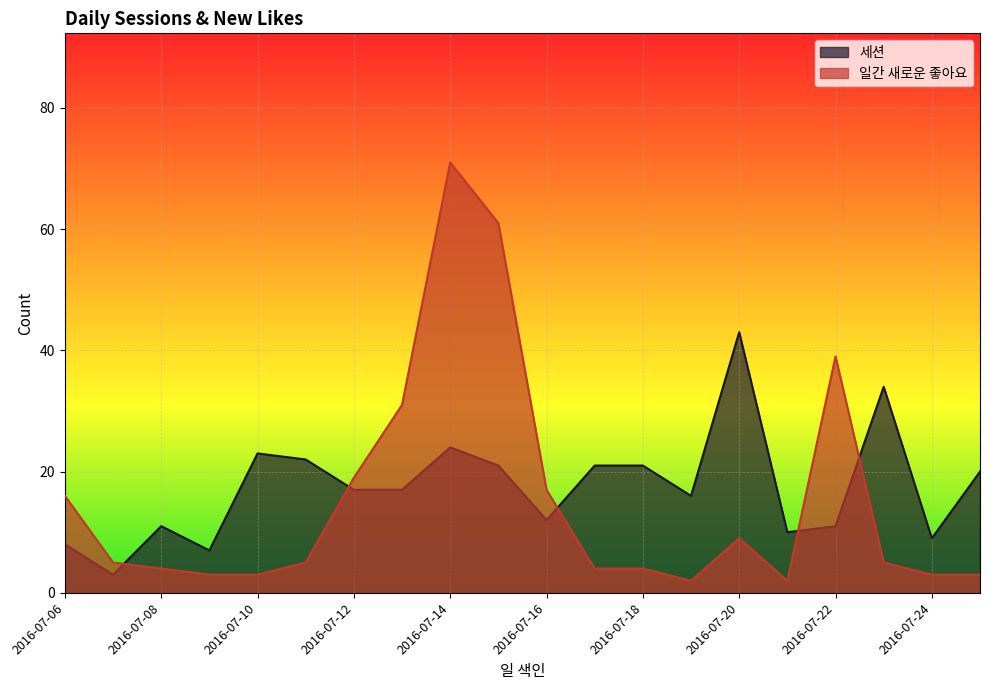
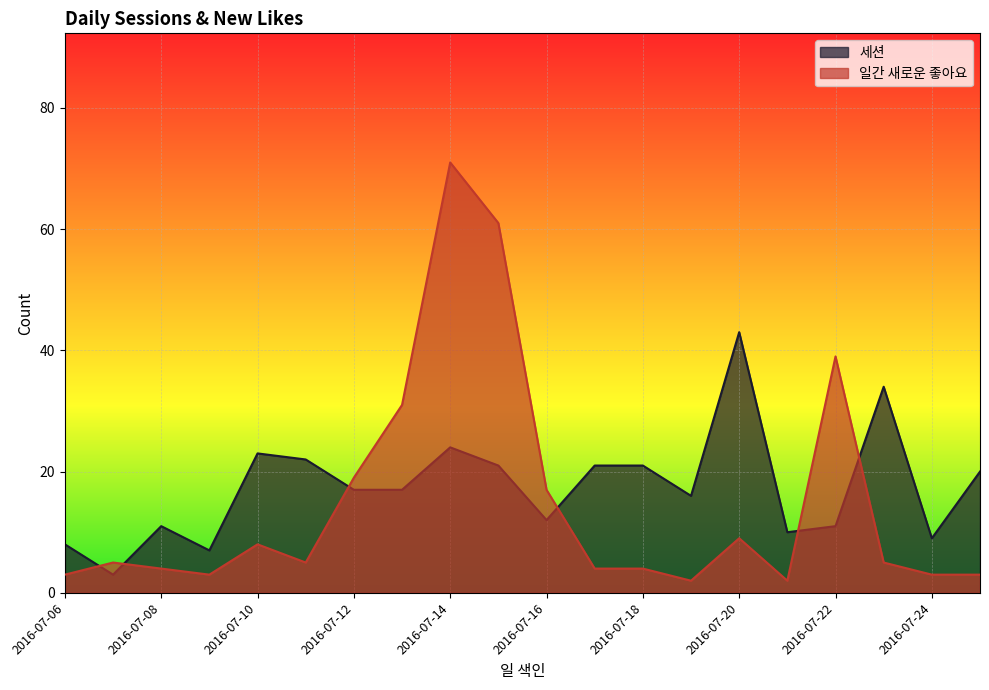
일간 새로운 좋아요, 2016-07-06: 16 -> 3
일간 새로운 좋아요, 2016-07-10: 3 -> 8
